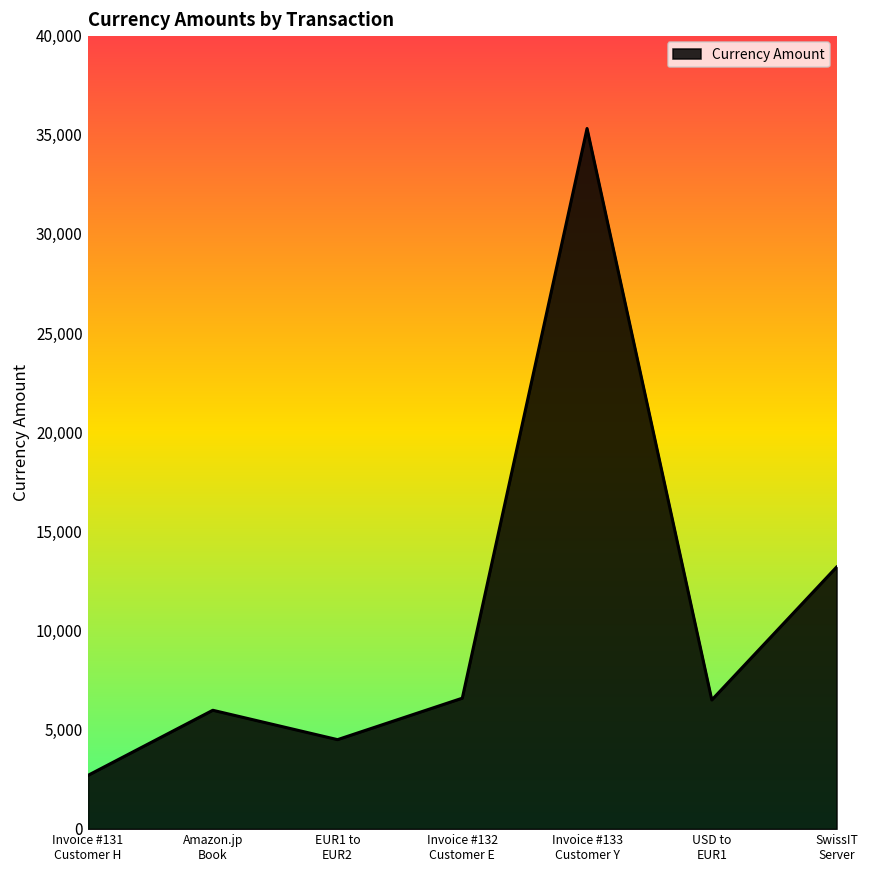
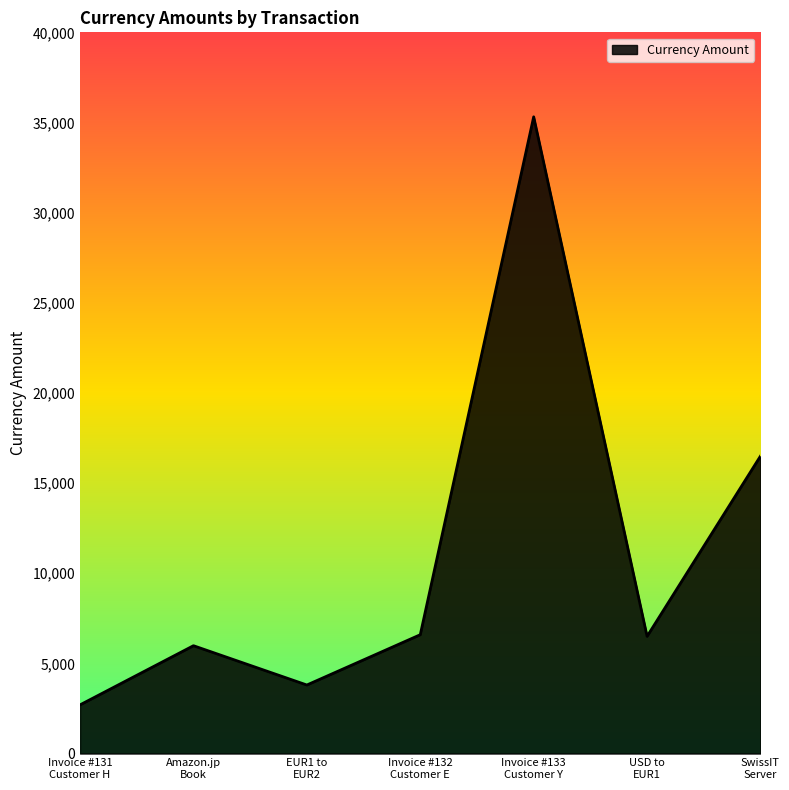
EUR1 to EUR2: 4,500 -> 3,800
SwissIT Server: 13,200 -> 16,500
